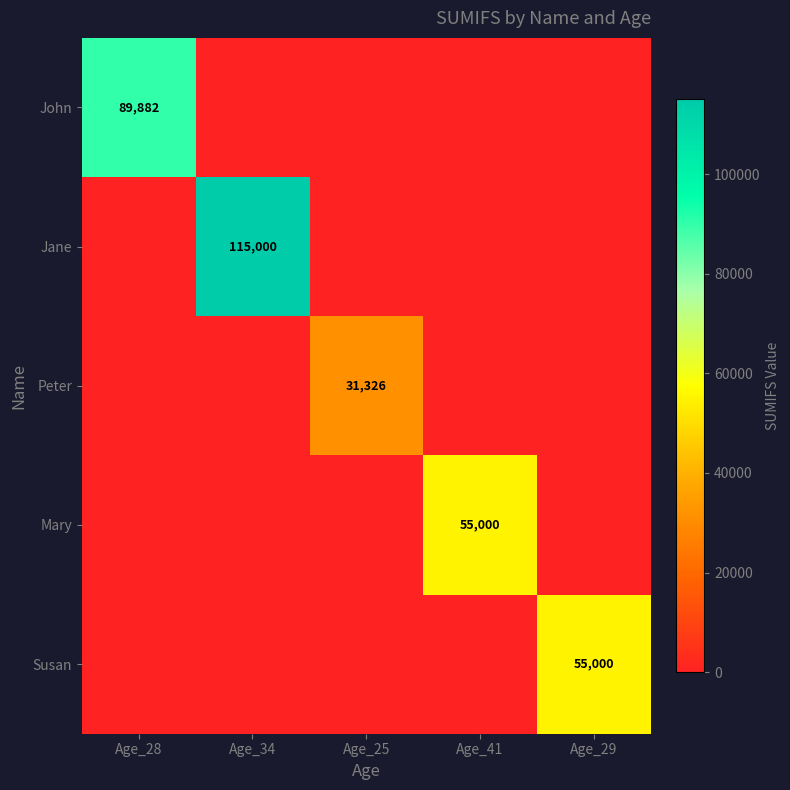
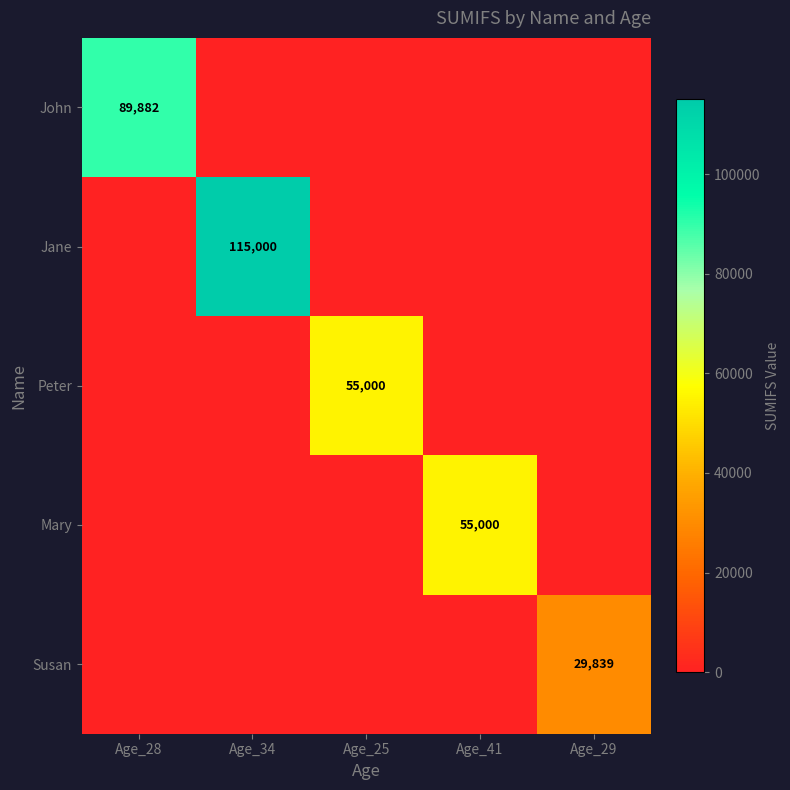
Peter, Age_25: 31,326 -> 55,000
Susan, Age_29: 55,000 -> 29,839
